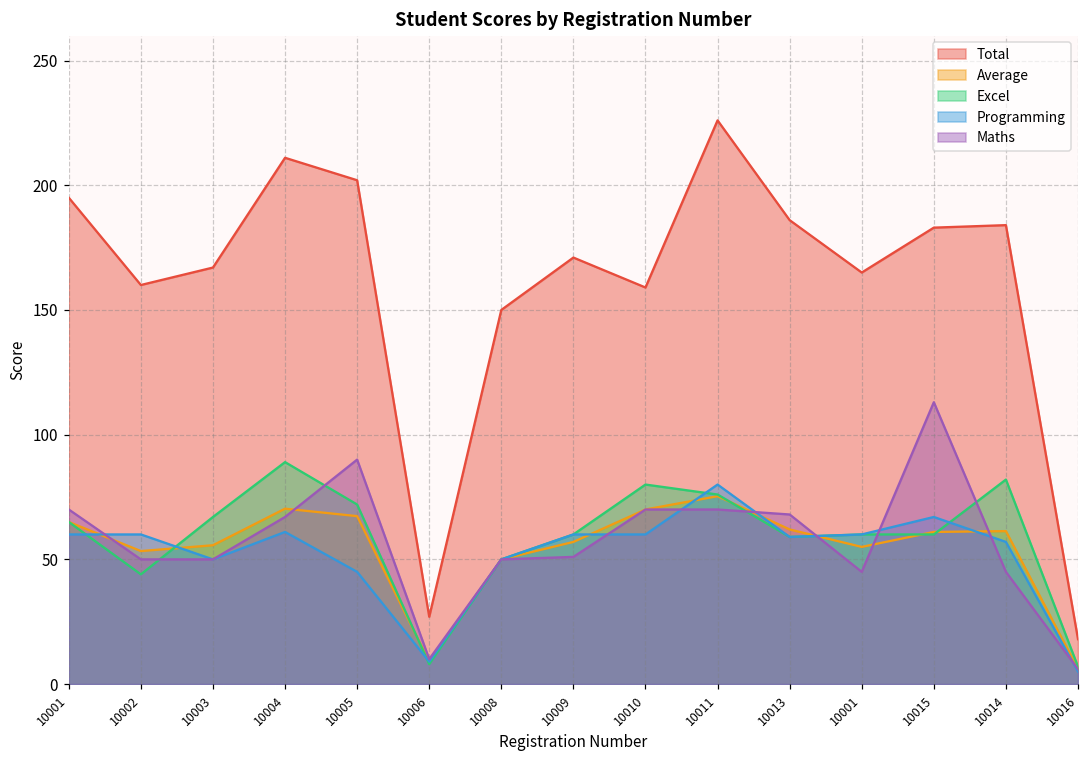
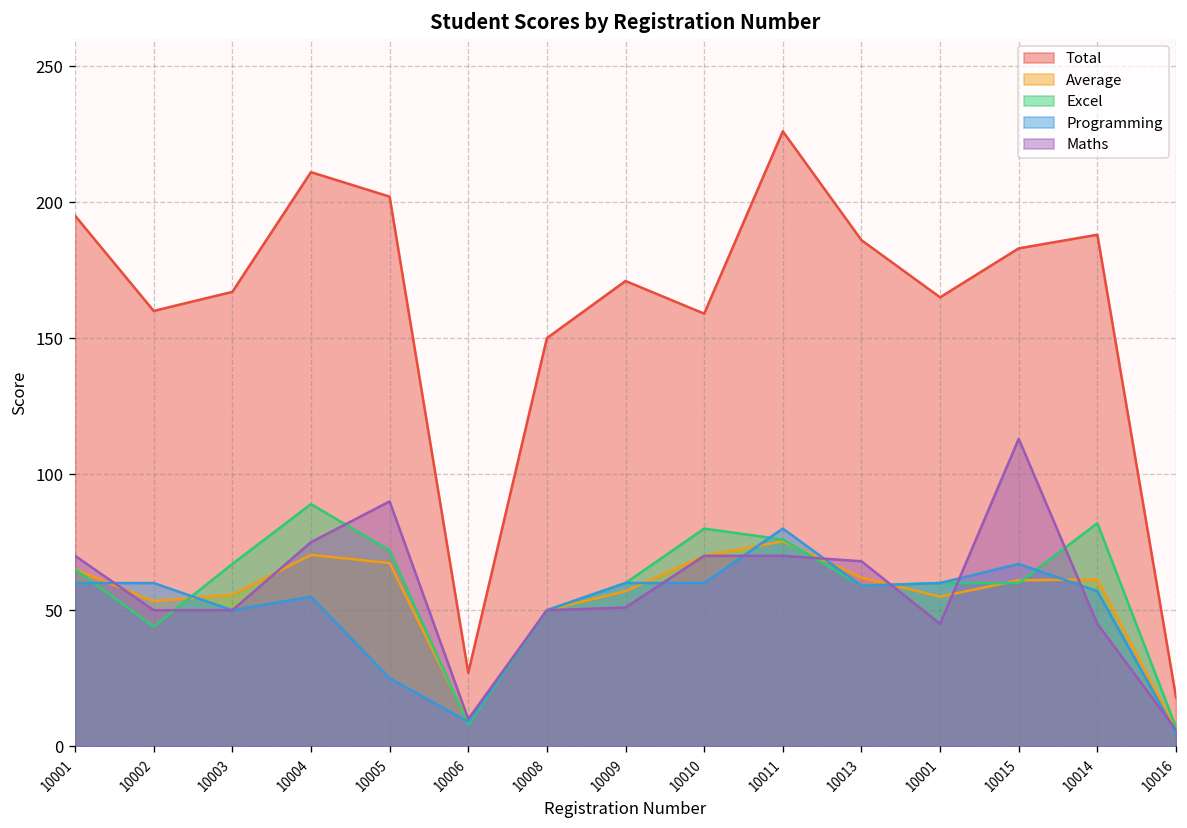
Programming, 10004: 61 -> 55
Maths, 10004: 67 -> 75
Programming, 10005: 45 -> 25
Total, 10014: 184 -> 188
